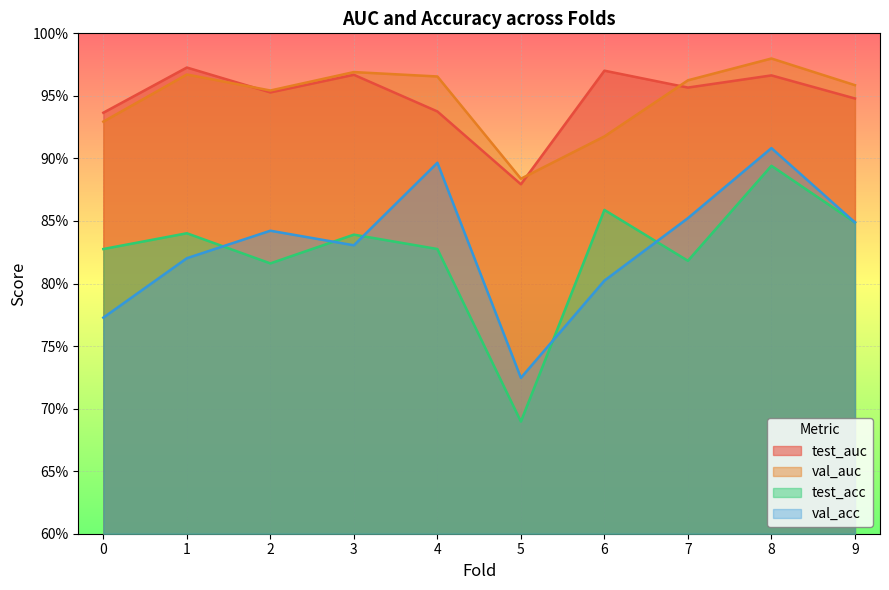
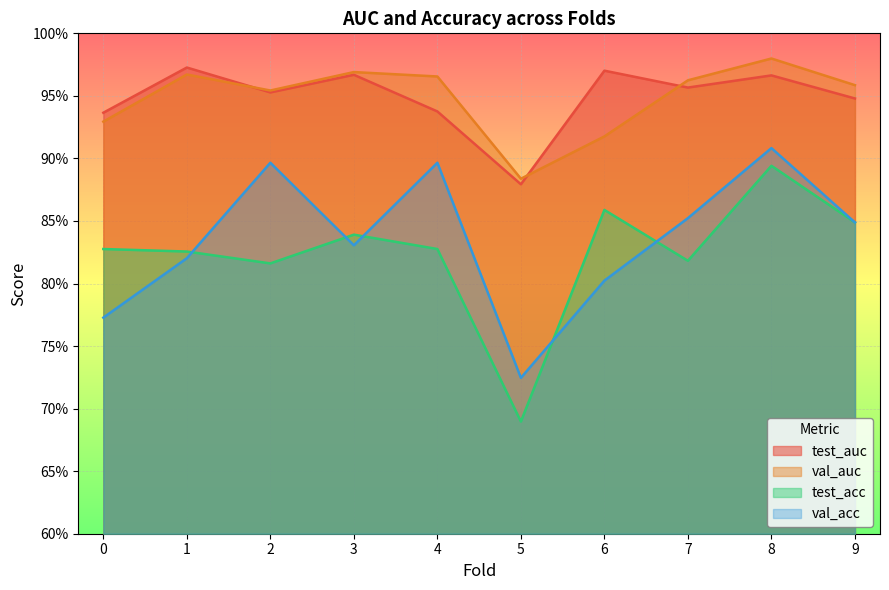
test_acc, 1: 84.0% -> 82.6%
val_acc, 2: 84.2% -> 89.7%
